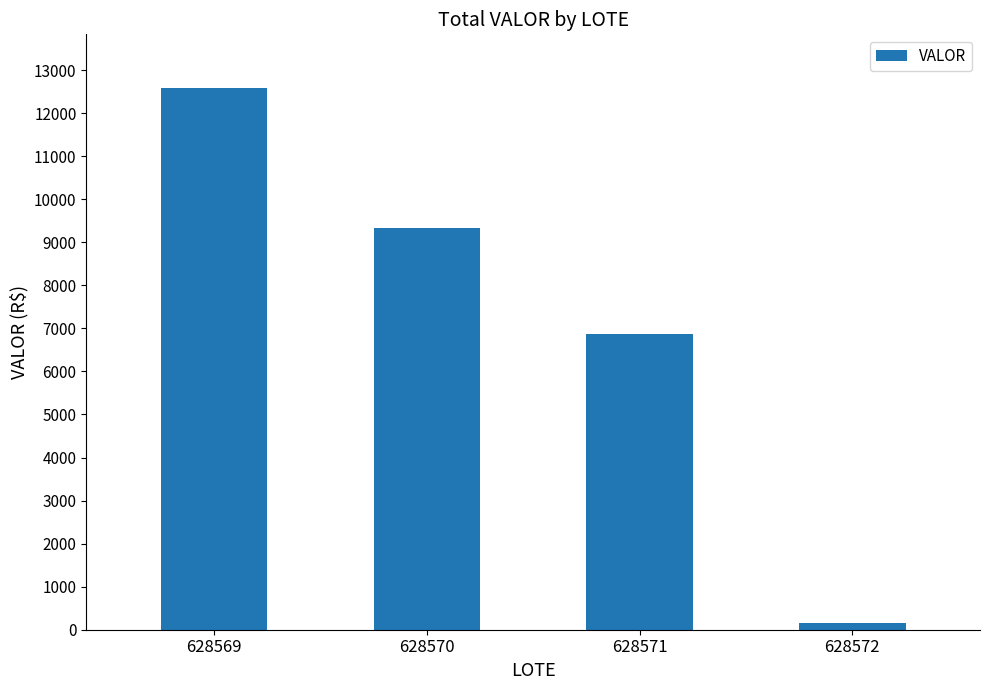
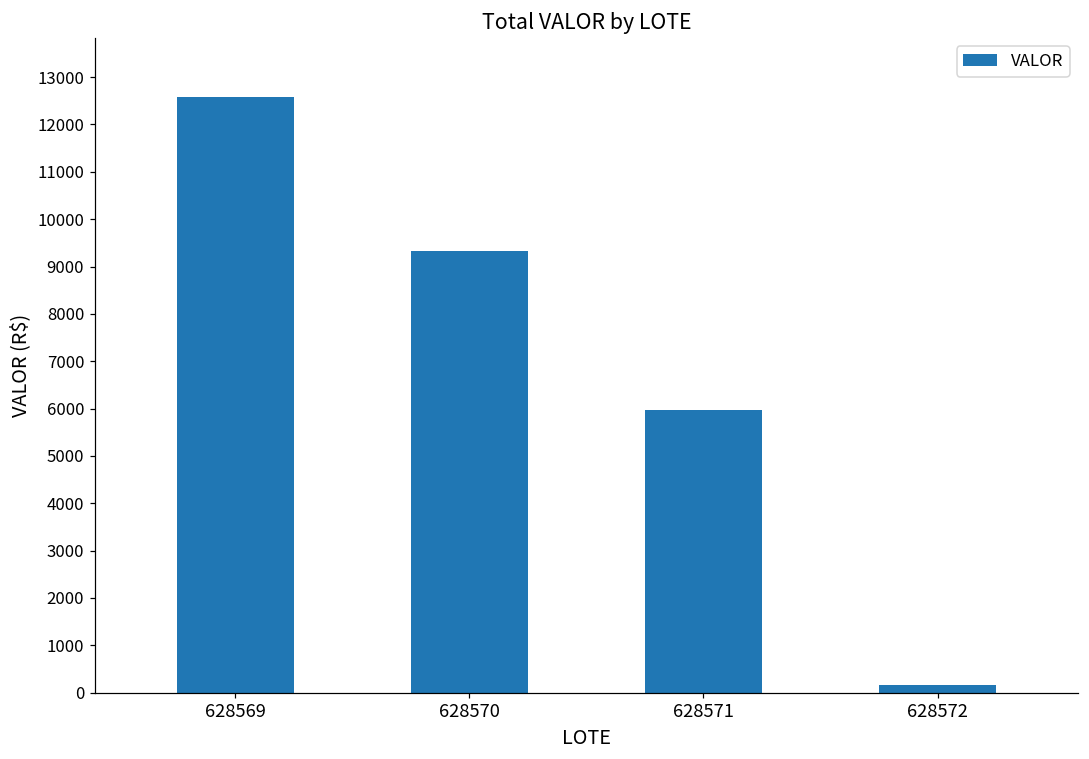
628571: 6900 -> 6000
